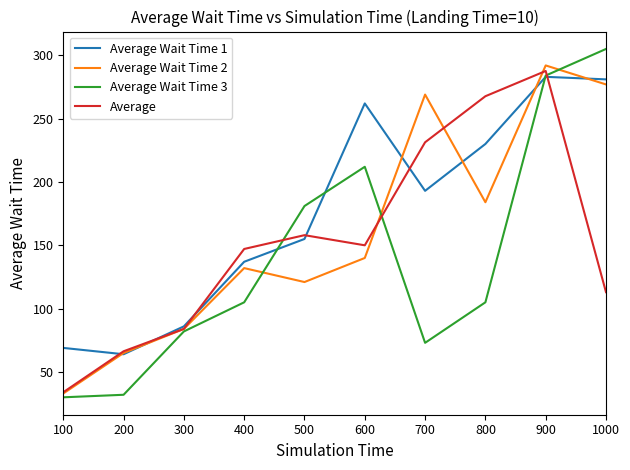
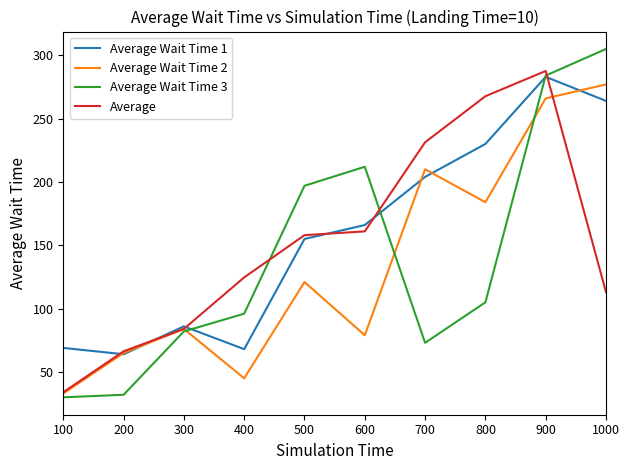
Average Wait Time 1, 400: 137 -> 68
Average Wait Time 2, 400: 132 -> 45
Average Wait Time 3, 400: 105 -> 96
Average, 400: 147 -> 125
Average Wait Time 3, 500: 181 -> 197
Average Wait Time 1, 600: 262 -> 166
Average Wait Time 2, 600: 140 -> 79
Average, 600: 150 -> 161
Average Wait Time 1, 700: 193 -> 204
Average Wait Time 2, 700: 269 -> 210
Average Wait Time 2, 900: 292 -> 266
Average Wait Time 1, 1000: 281 -> 264
